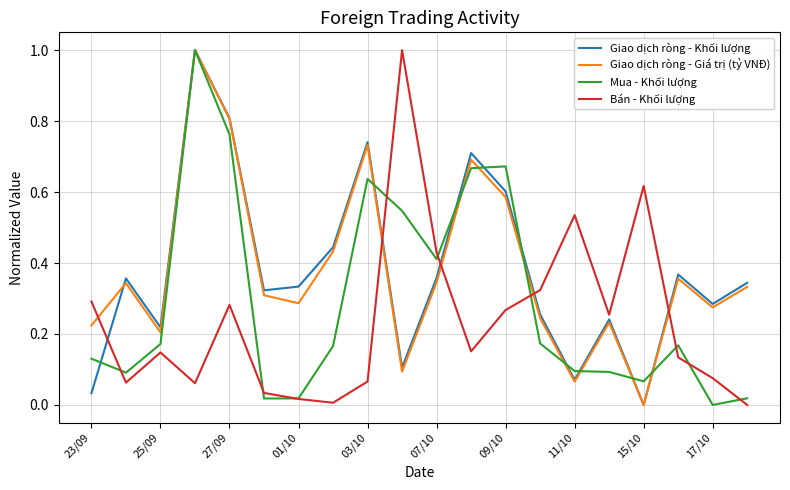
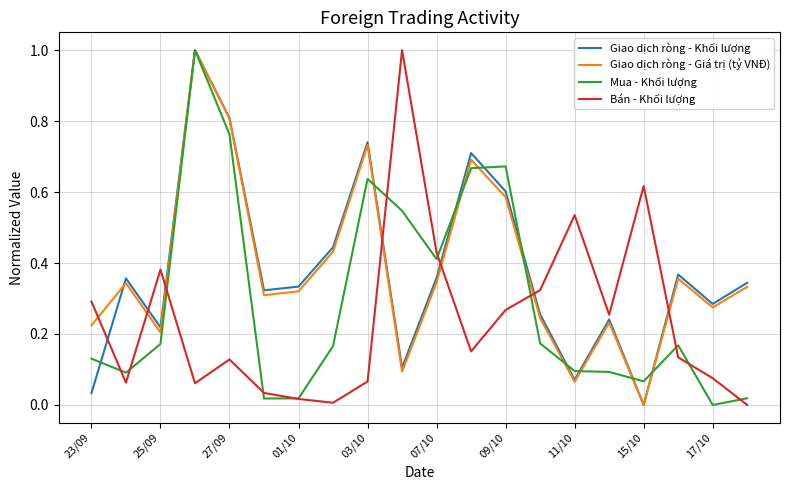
Bán - Khối lượng, 25/09: 0.15 -> 0.38
Bán - Khối lượng, 27/09: 0.28 -> 0.13
Giao dịch ròng - Giá trị (tỷ VNĐ), 01/10: 0.29 -> 0.32
